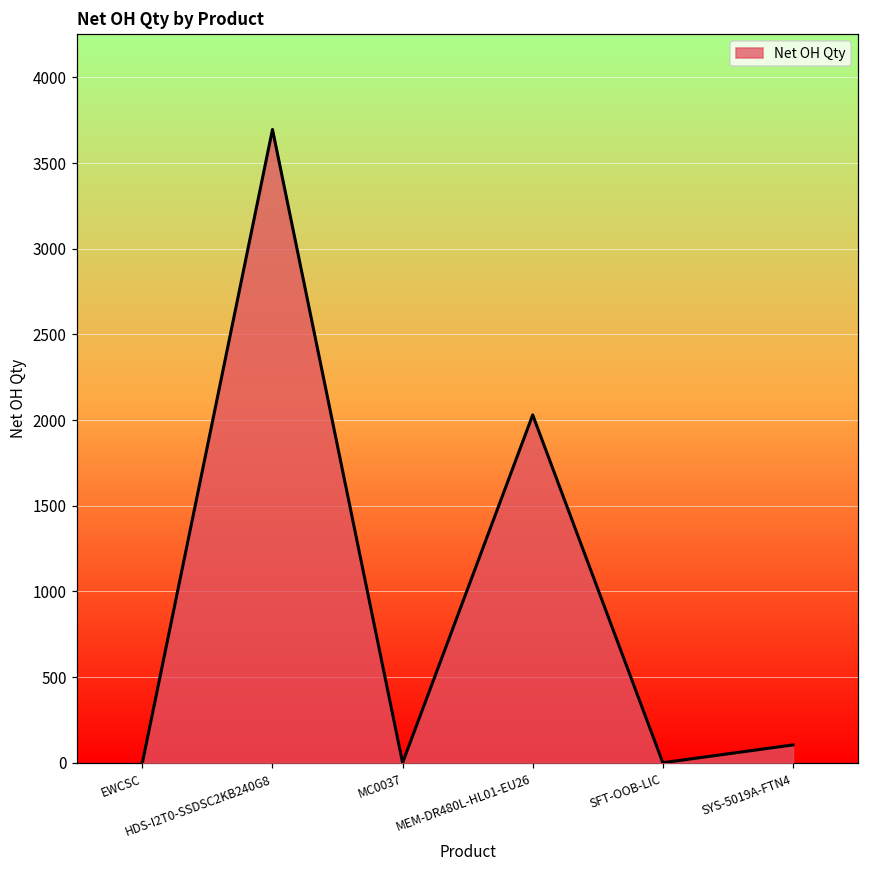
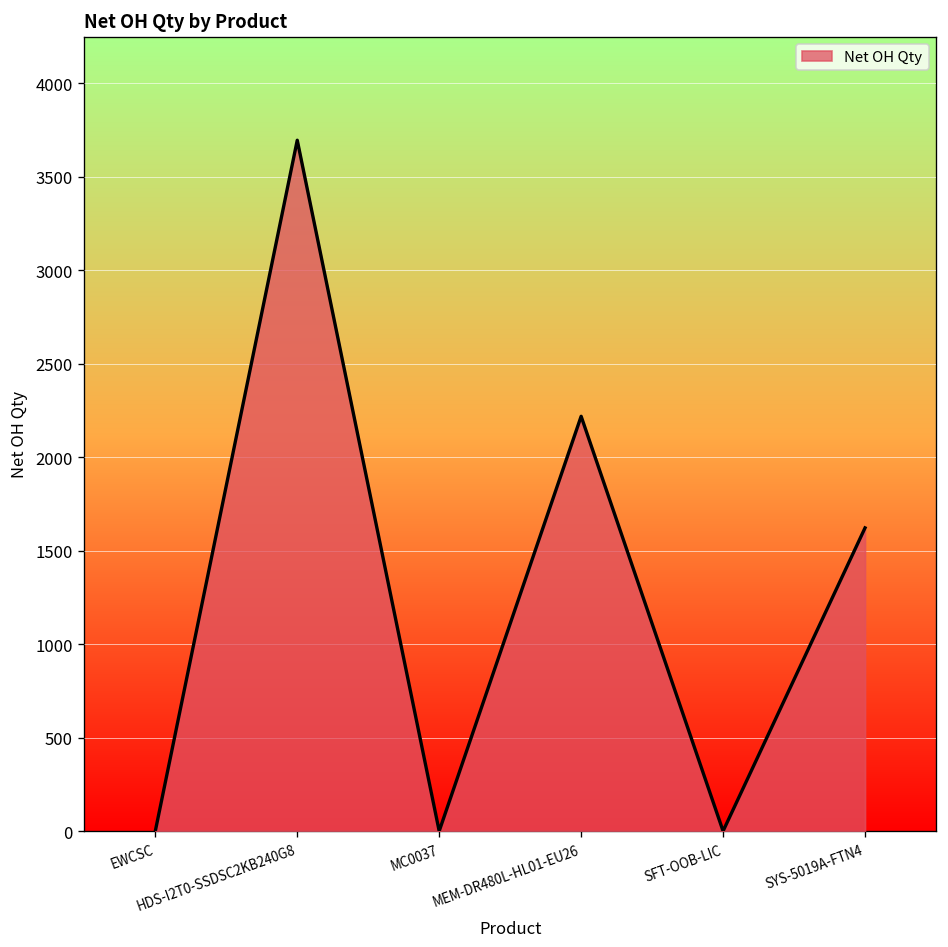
MEM-DR480L-HL01-EU26: 2030 -> 2220
SYS-5019A-FTN4: 100 -> 1620
